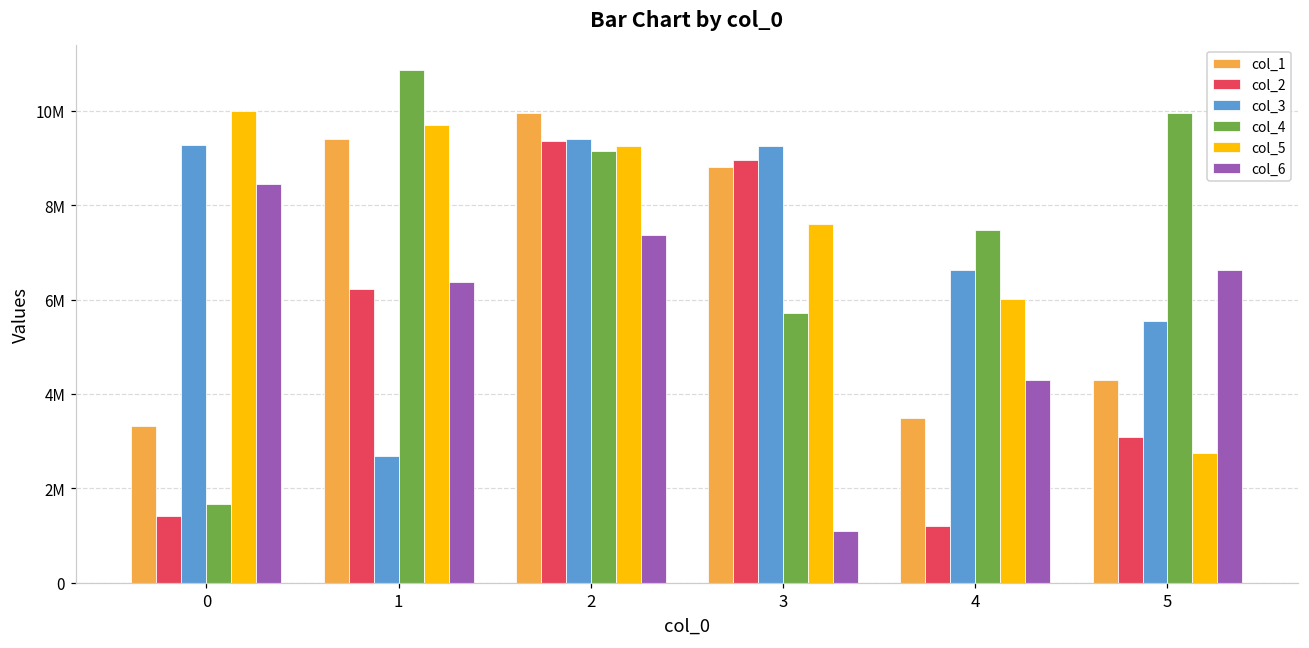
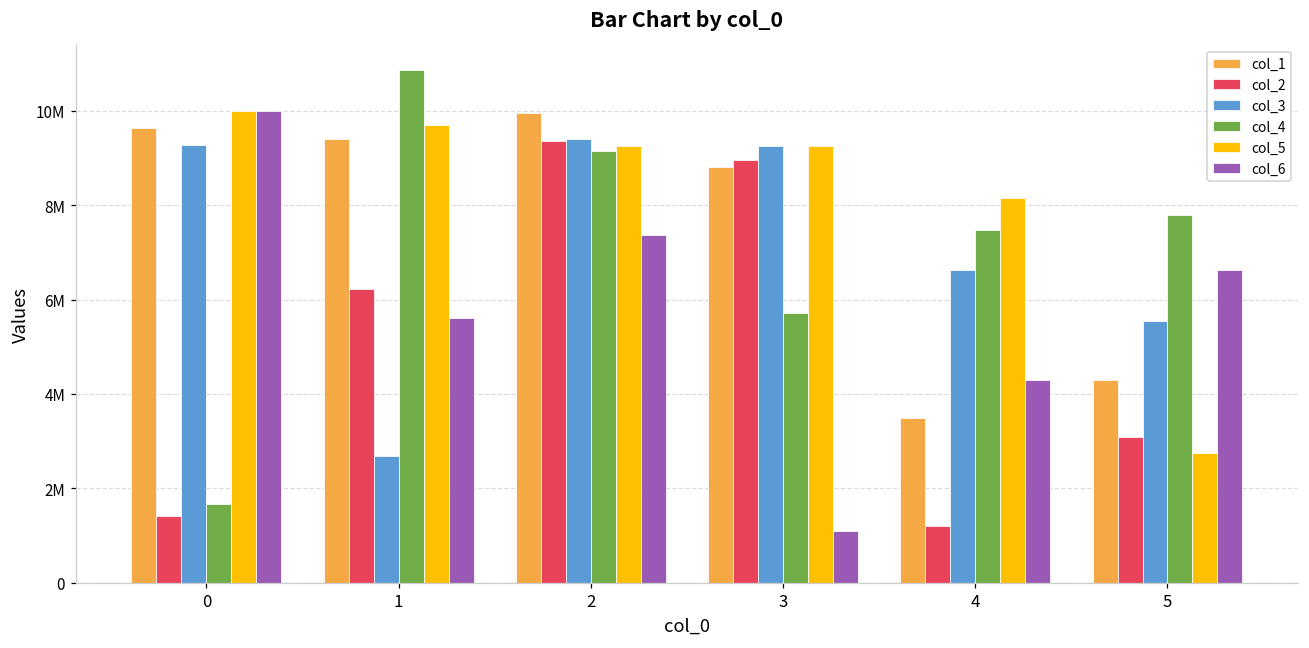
col_1, 0: 3300000 -> 9600000
col_6, 0: 8400000 -> 10000000
col_6, 1: 6400000 -> 5600000
col_5, 3: 7600000 -> 9300000
col_5, 4: 6000000 -> 8100000
col_4, 5: 9900000 -> 7800000
